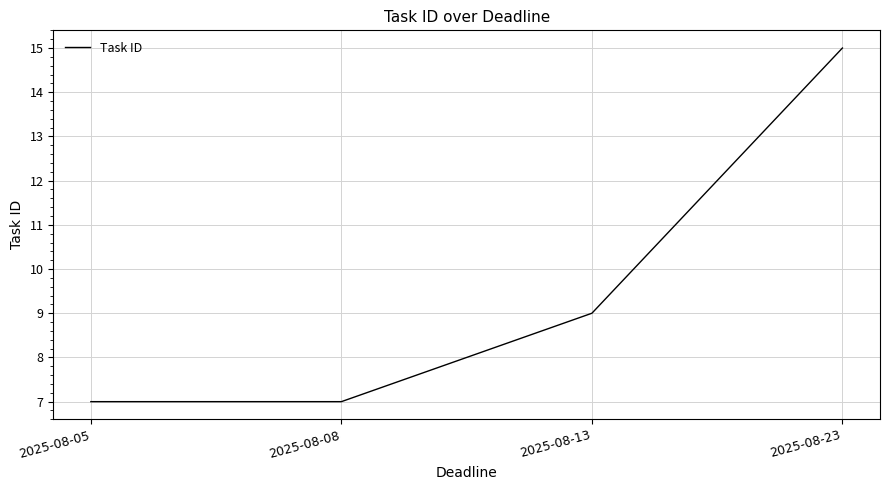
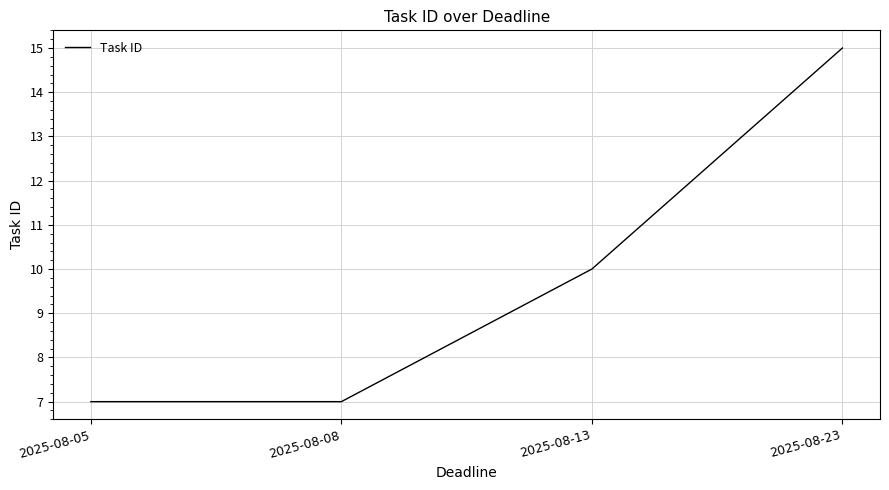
2025-08-13: 9 -> 10
